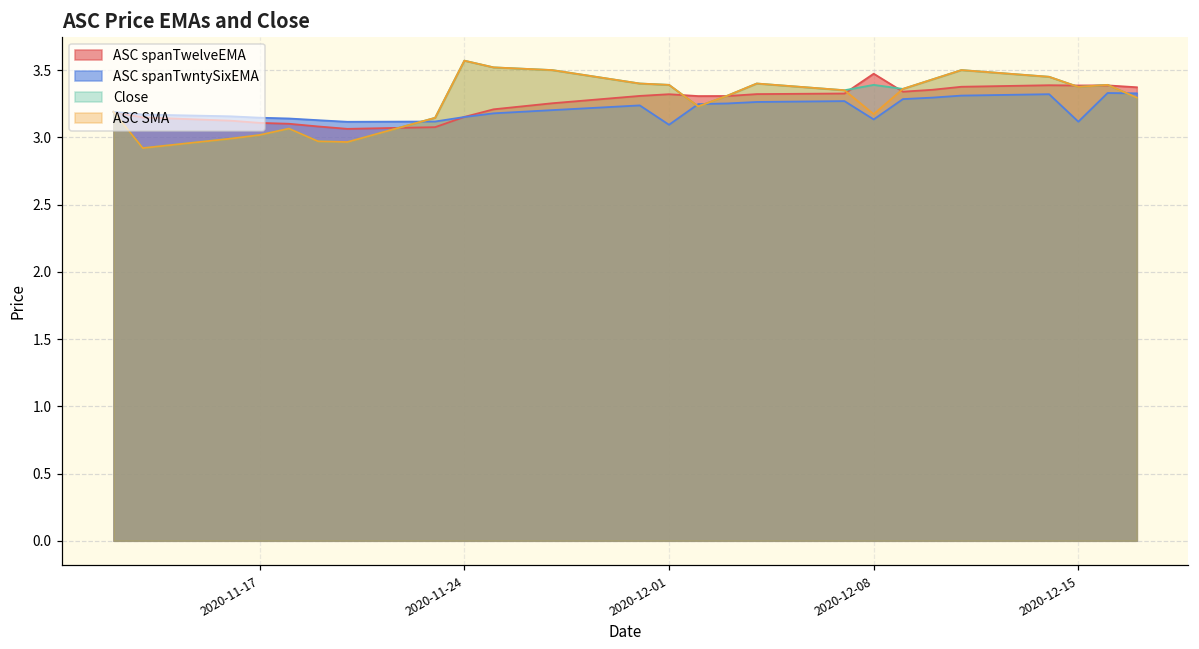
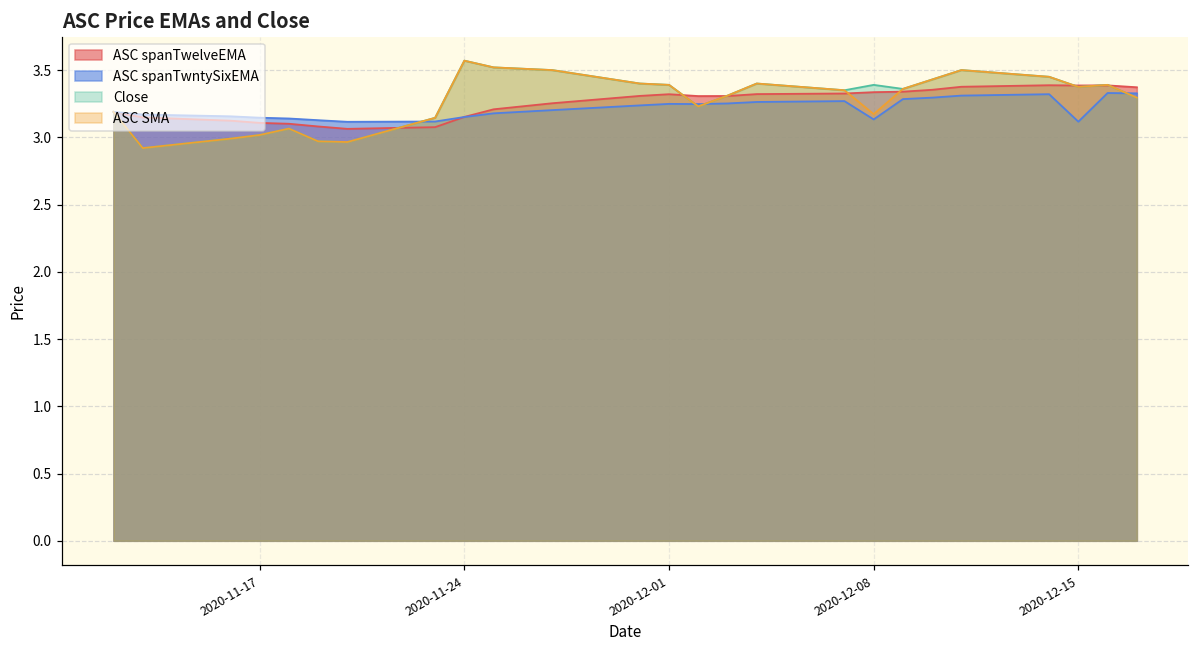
ASC spanTwntySixEMA, 2020-12-01: 3.09 -> 3.25
ASC spanTwelveEMA, 2020-12-08: 3.47 -> 3.34
